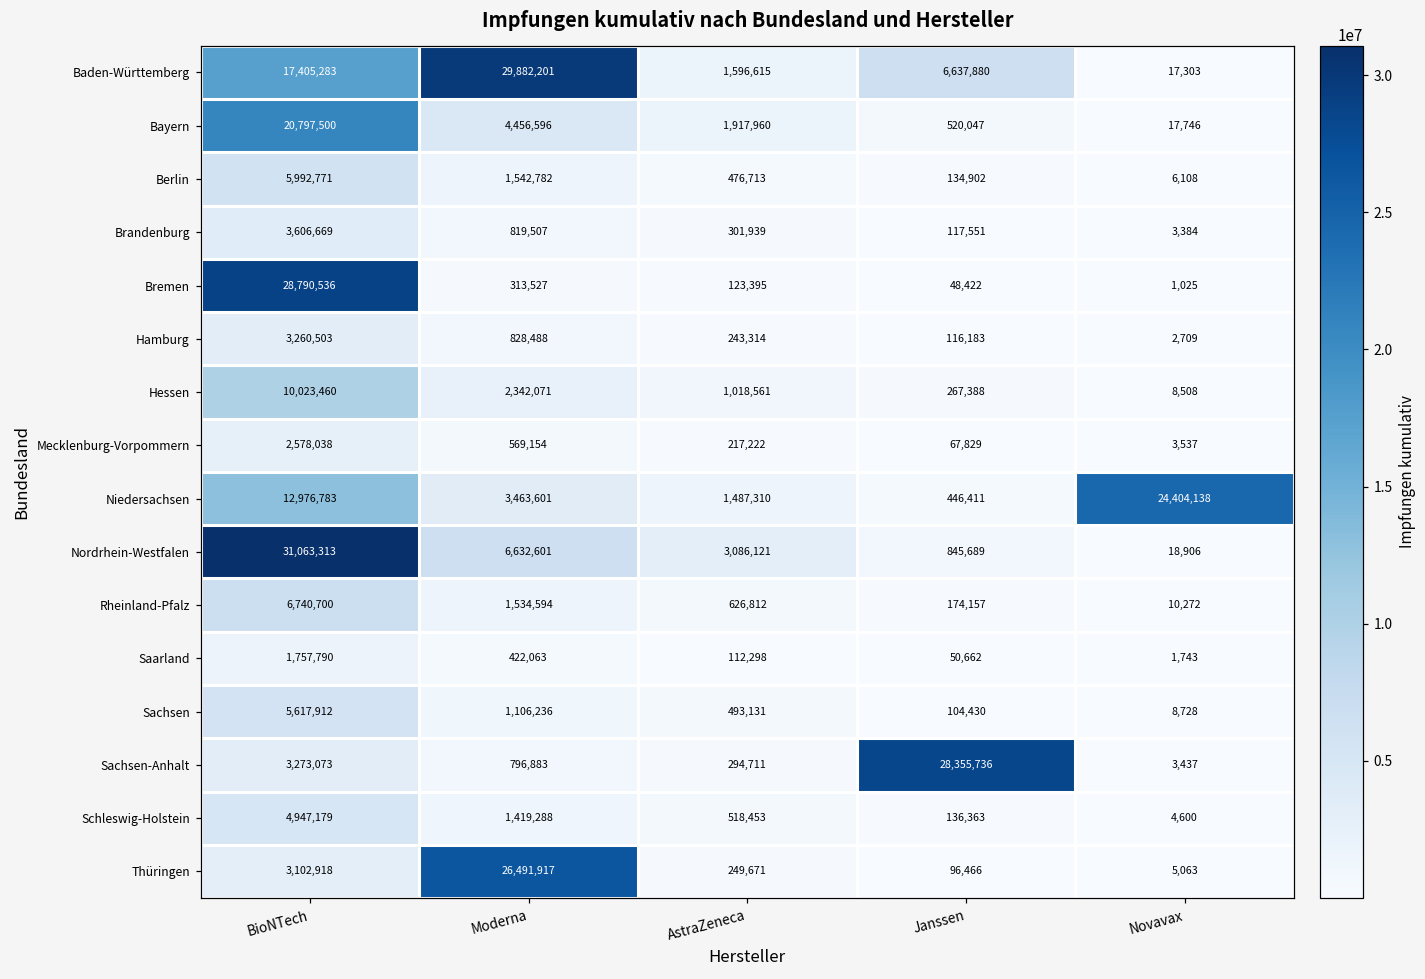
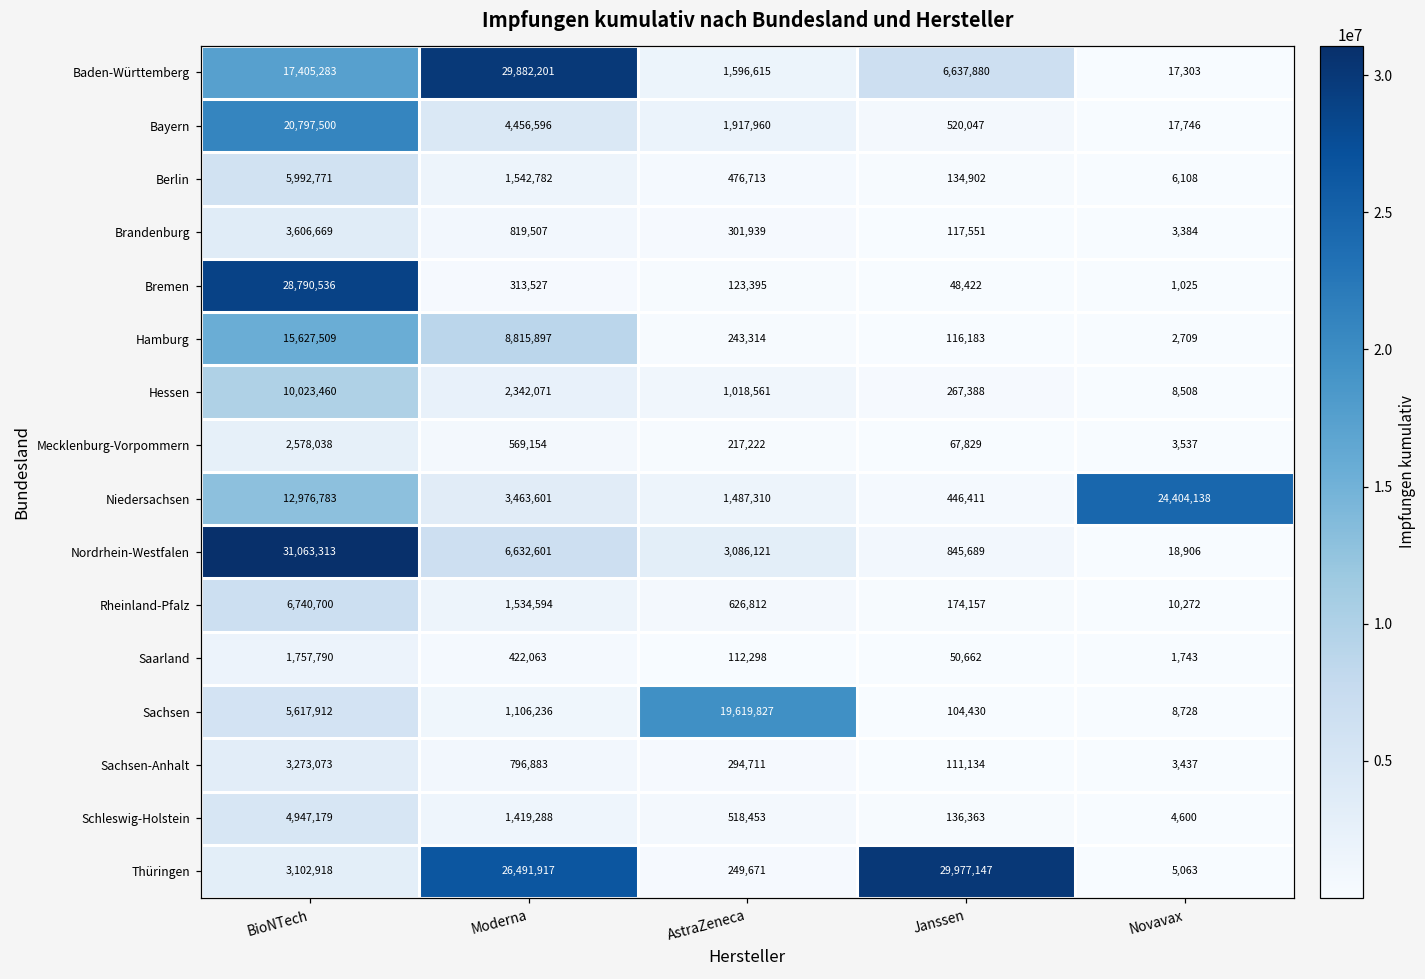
Hamburg, BioNTech: 3,260,503 -> 15,627,509
Hamburg, Moderna: 828,488 -> 8,815,897
Sachsen, AstraZeneca: 493,131 -> 19,619,827
Sachsen-Anhalt, Janssen: 28,355,736 -> 111,134
Thüringen, Janssen: 96,466 -> 29,977,147
